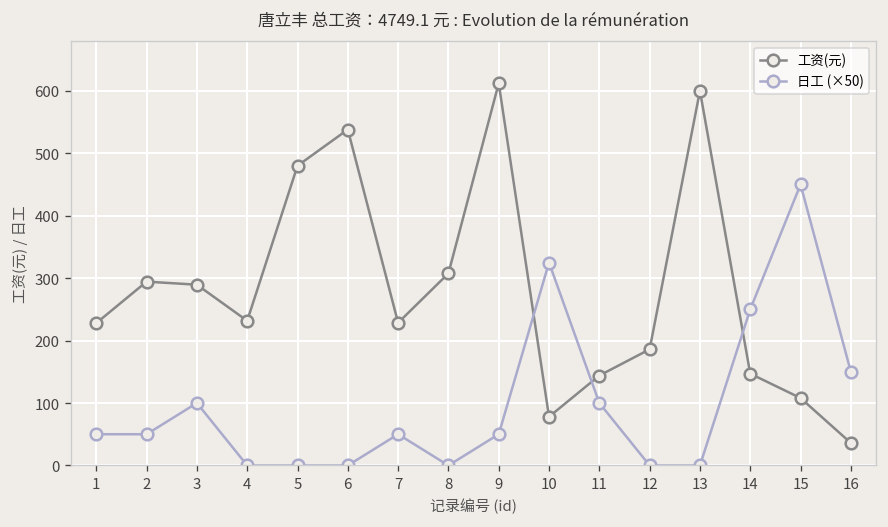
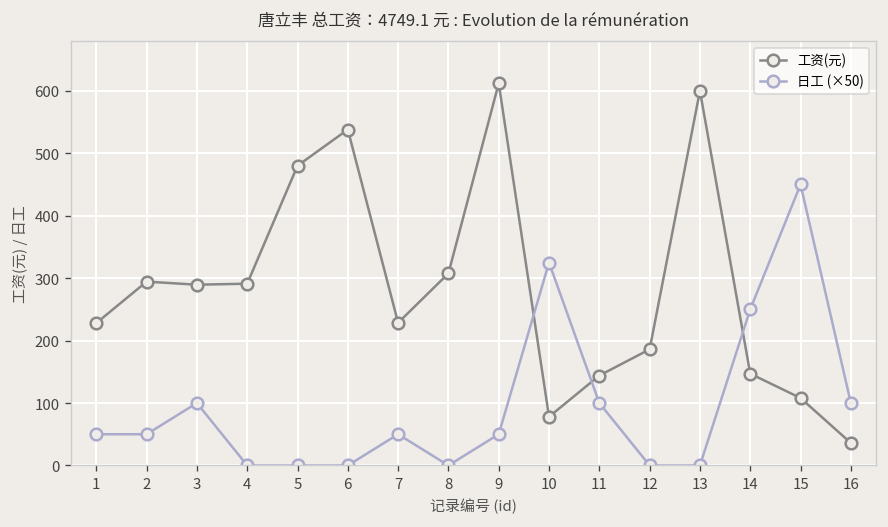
工资(元), 4: 230 -> 290
日工 (×50), 16: 150 -> 100
